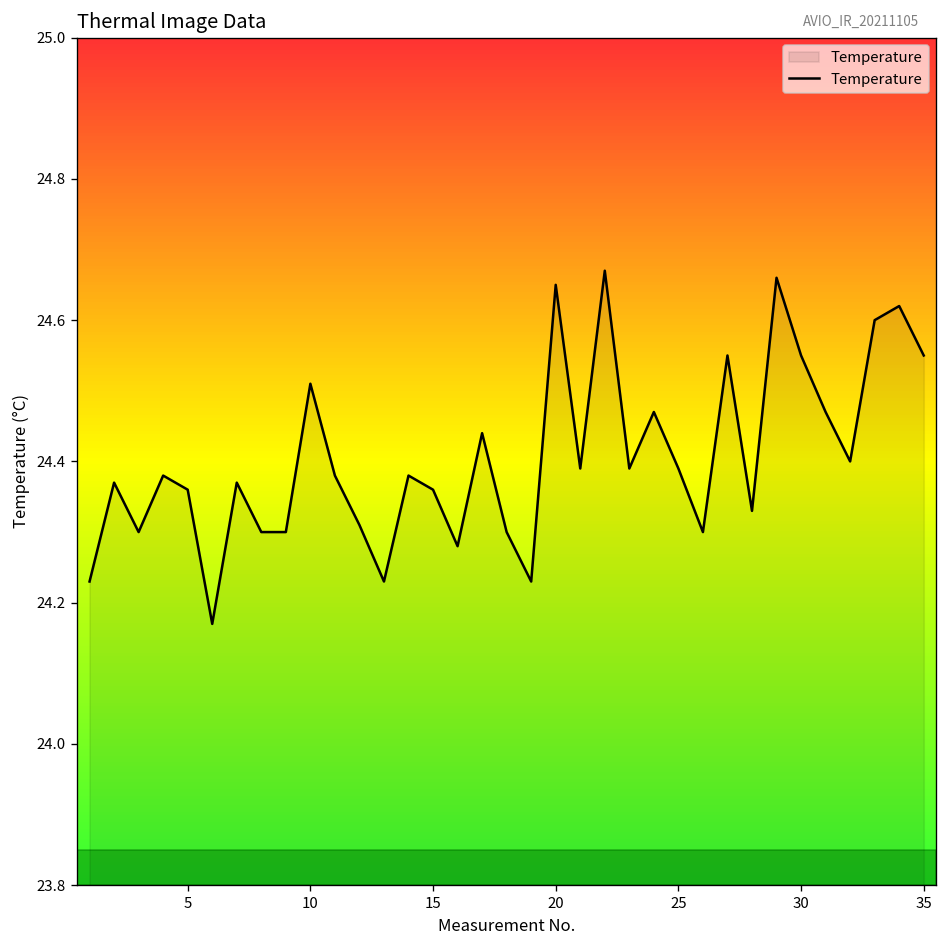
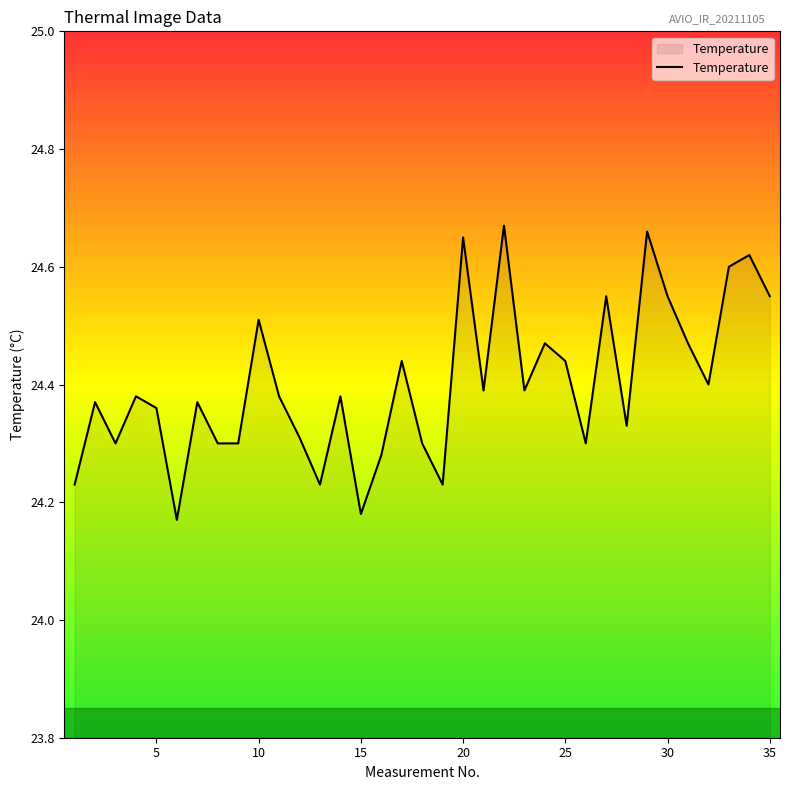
15: 24.36 -> 24.18
25: 24.39 -> 24.44
